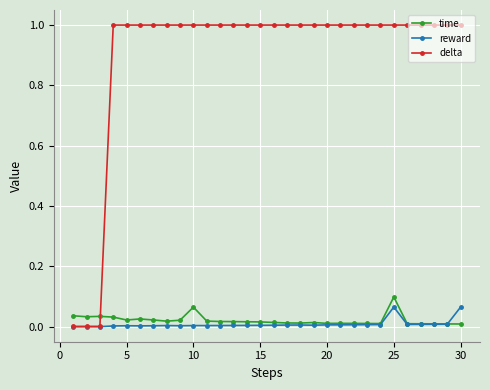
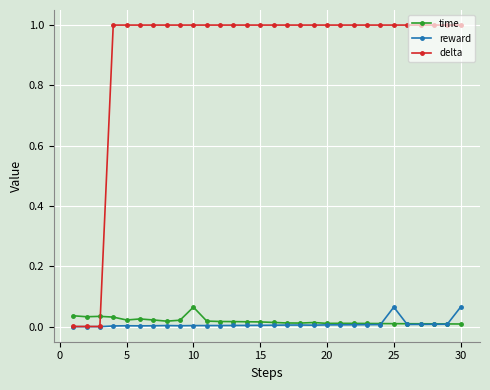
time, 25: 0.10 -> 0.01
